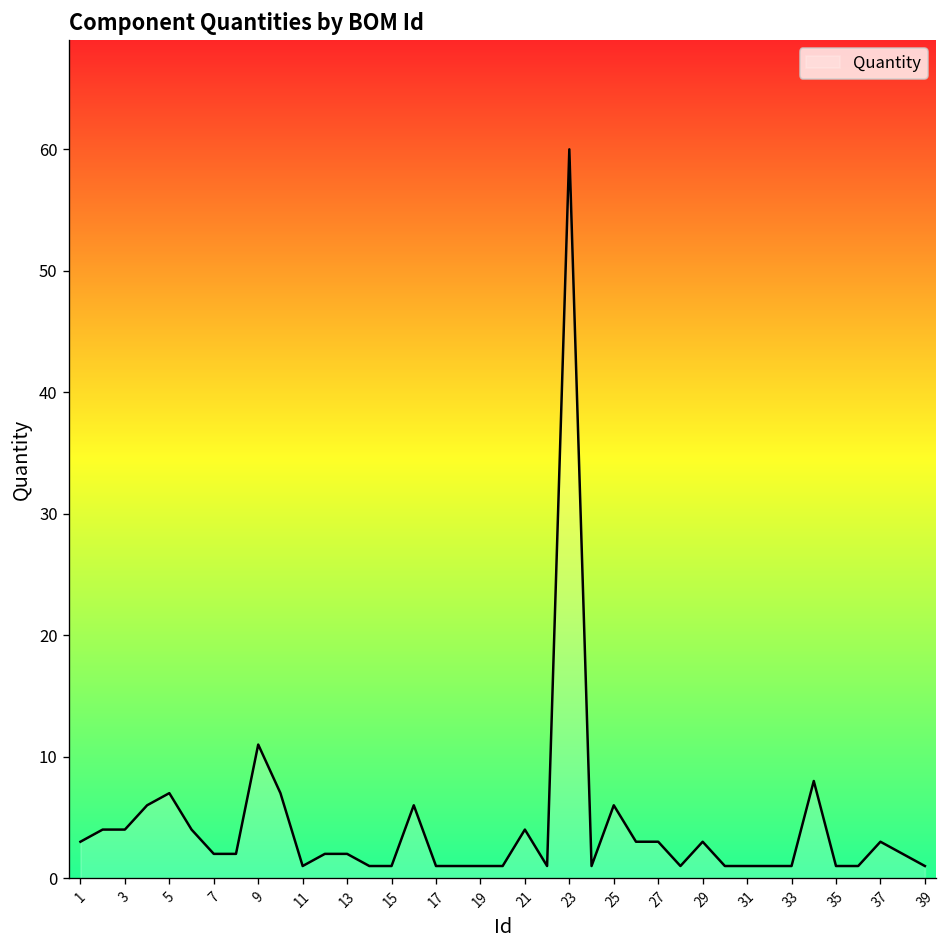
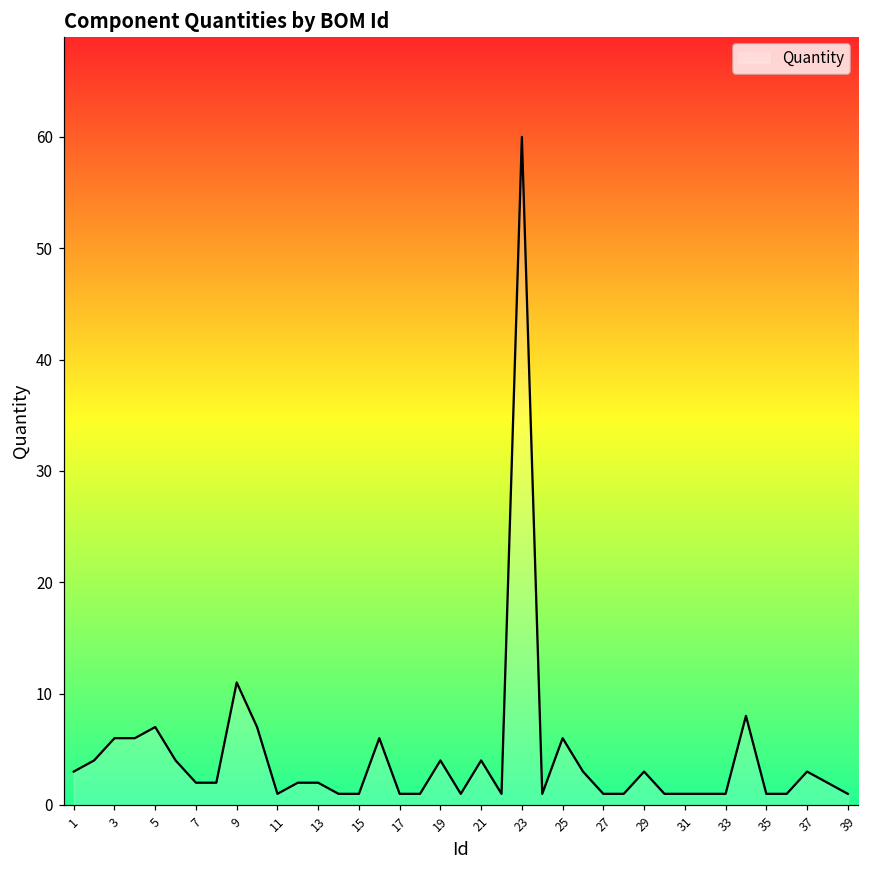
3: 4 -> 6
19: 1 -> 4
27: 3 -> 1
